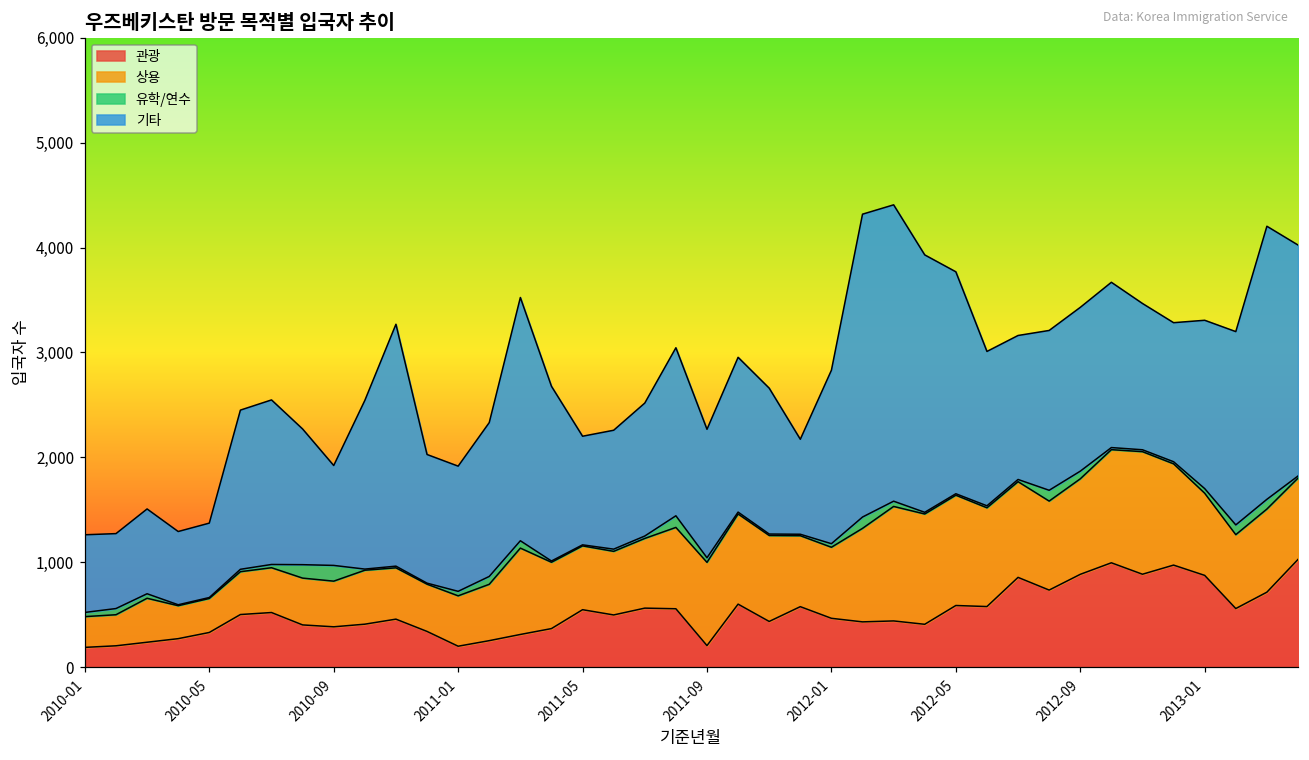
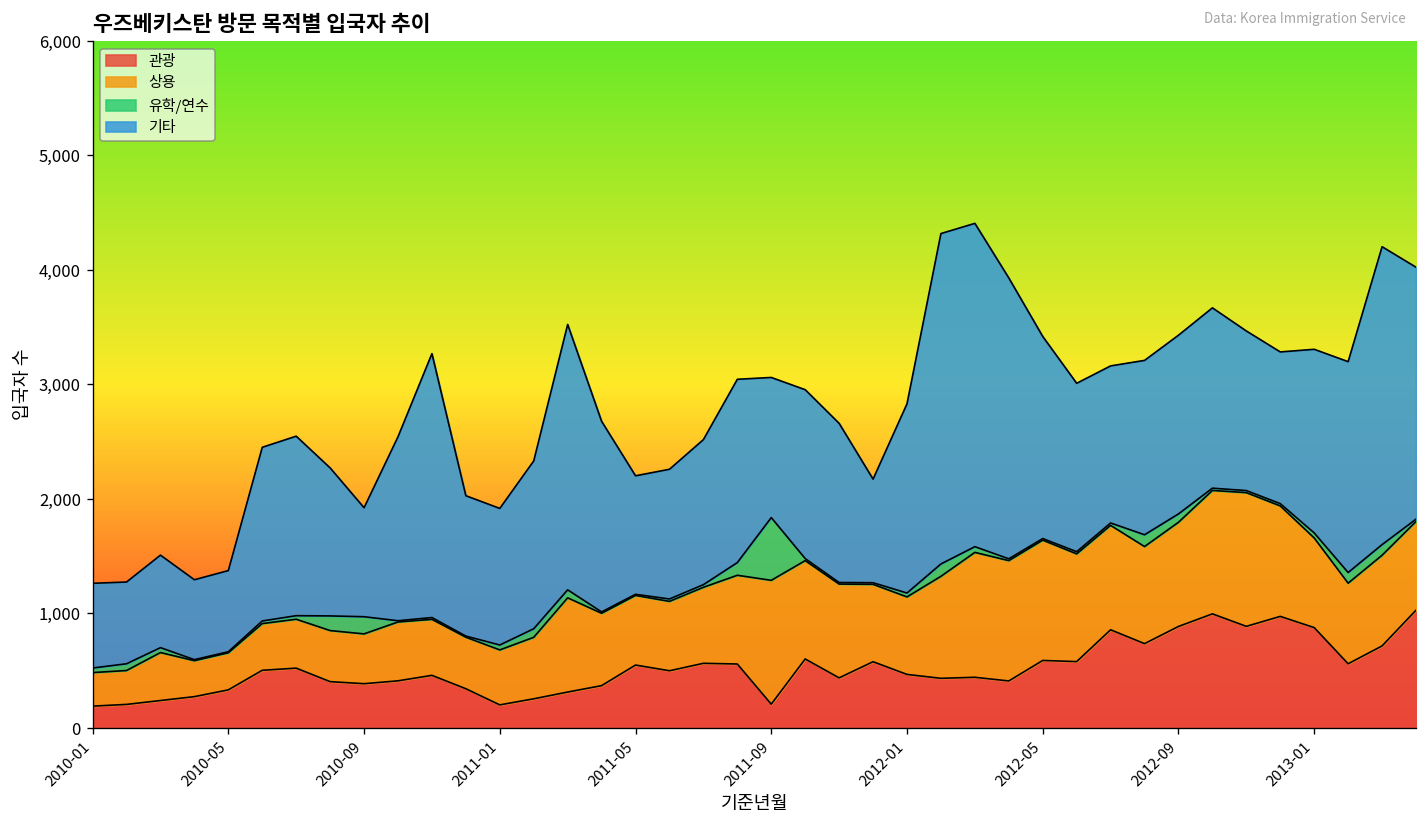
상용, 2011-09: 800 -> 1,100
유학/연수, 2011-09: 0 -> 500
기타, 2012-05: 2,100 -> 1,800
